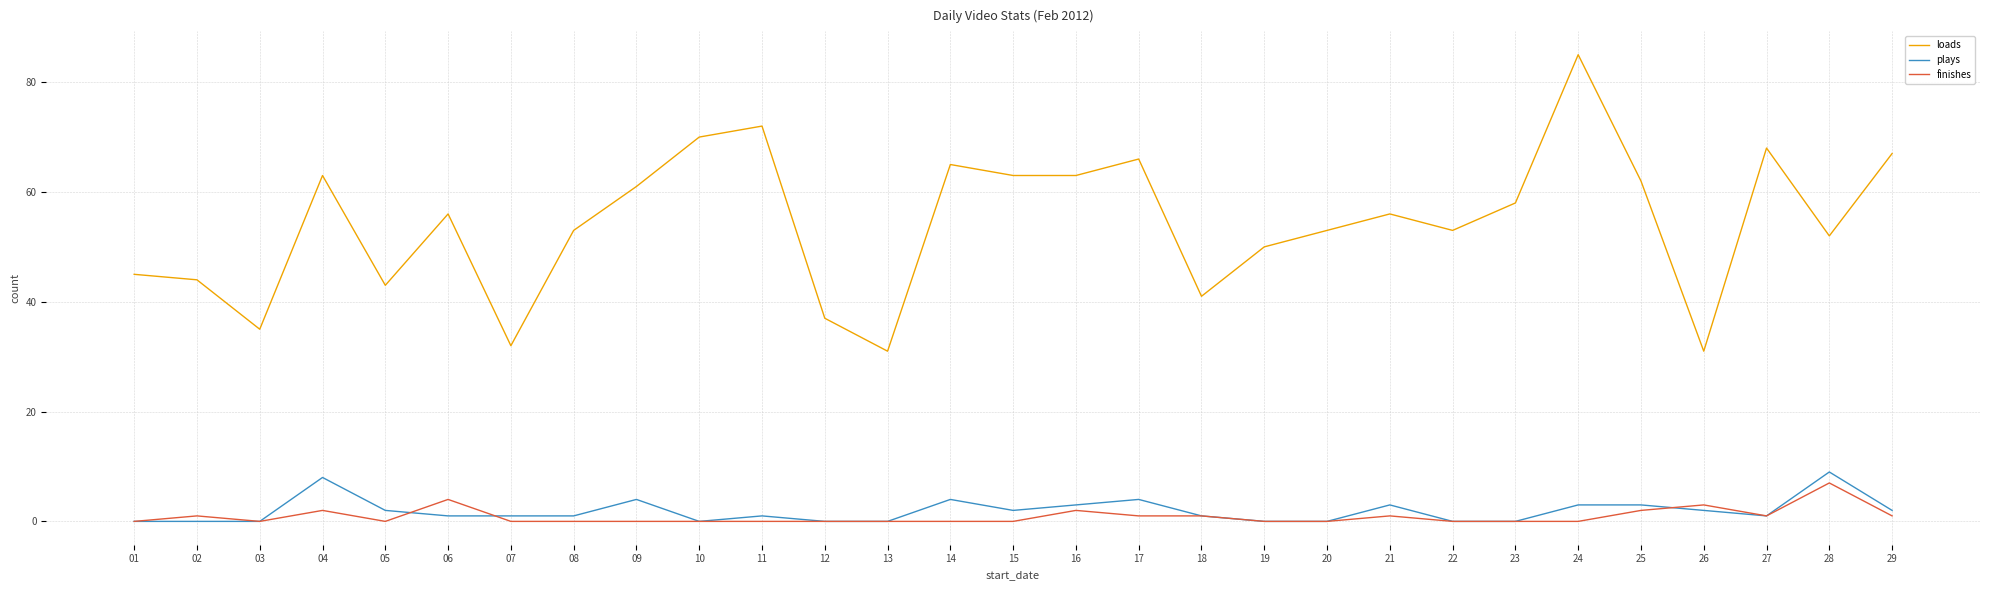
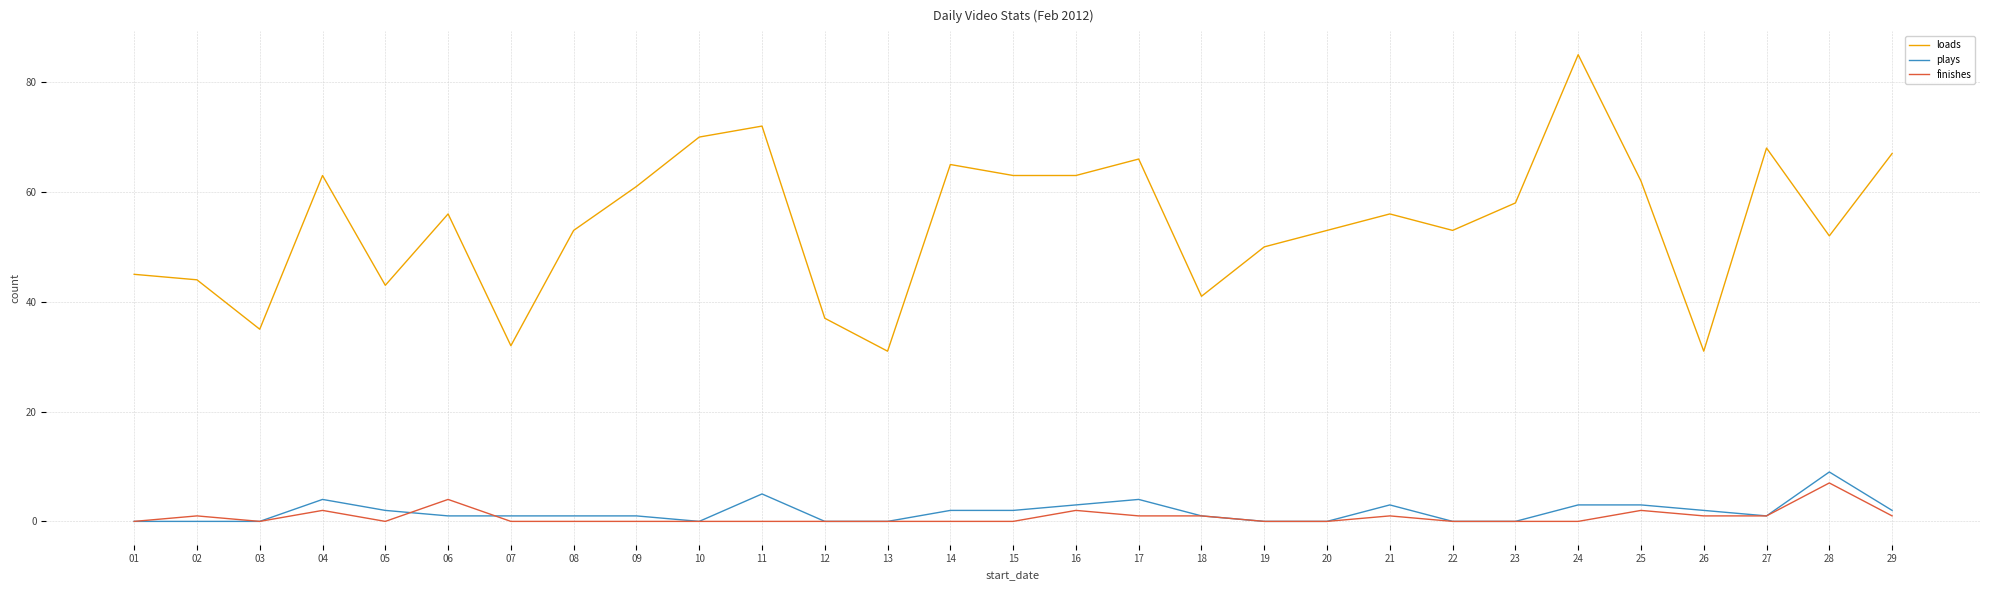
plays, 04: 8 -> 4
plays, 09: 4 -> 1
plays, 11: 1 -> 5
plays, 14: 4 -> 2
finishes, 26: 3 -> 1
